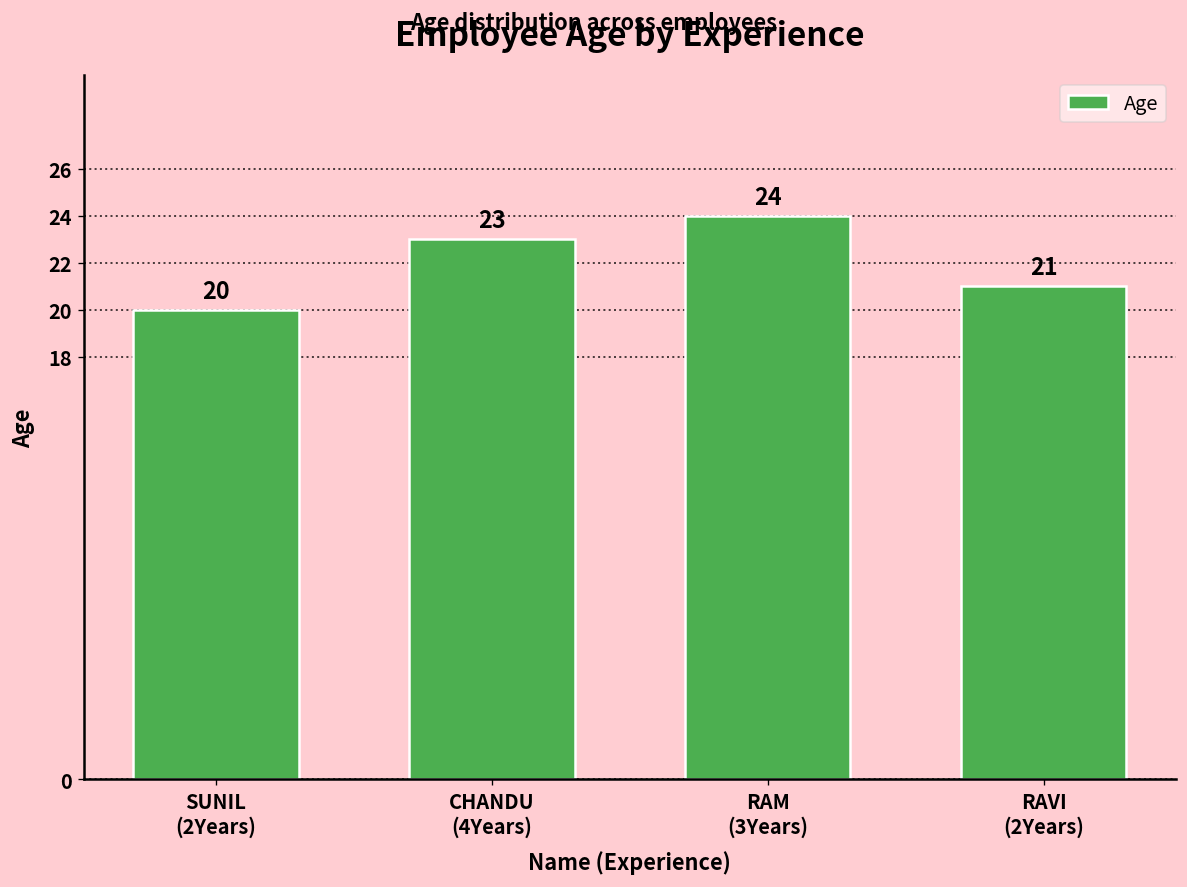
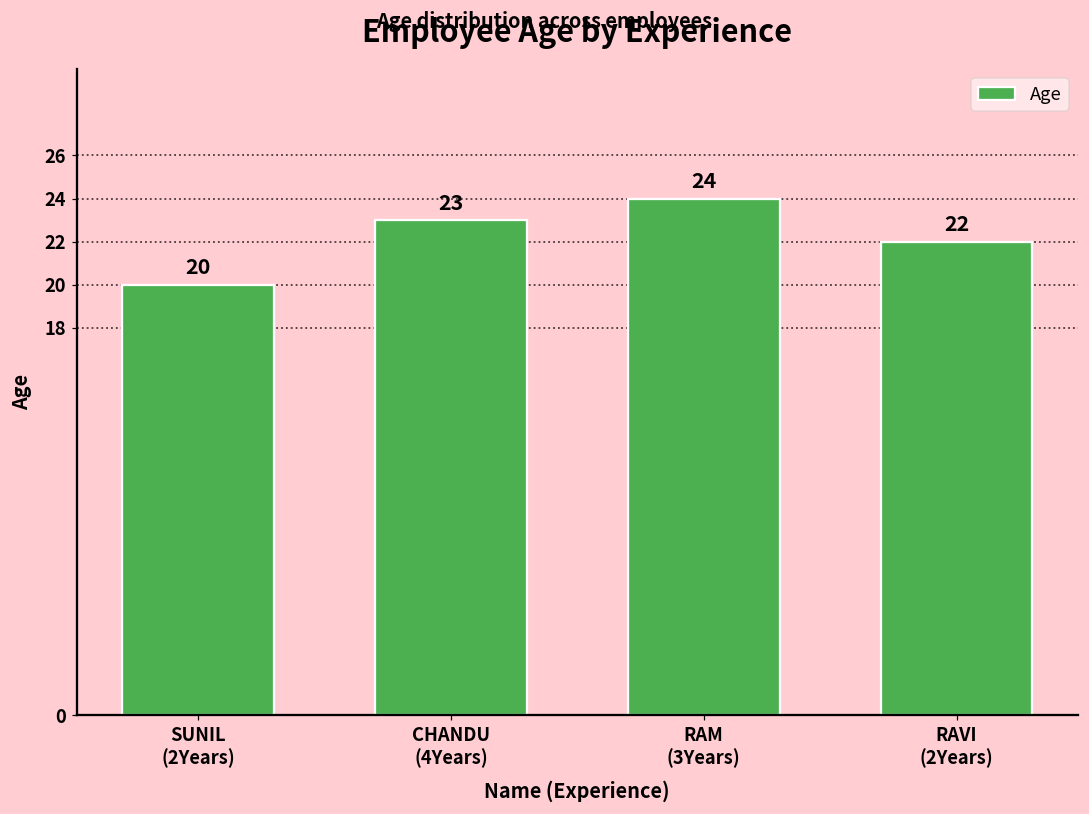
RAVI (2Years): 21 -> 22
